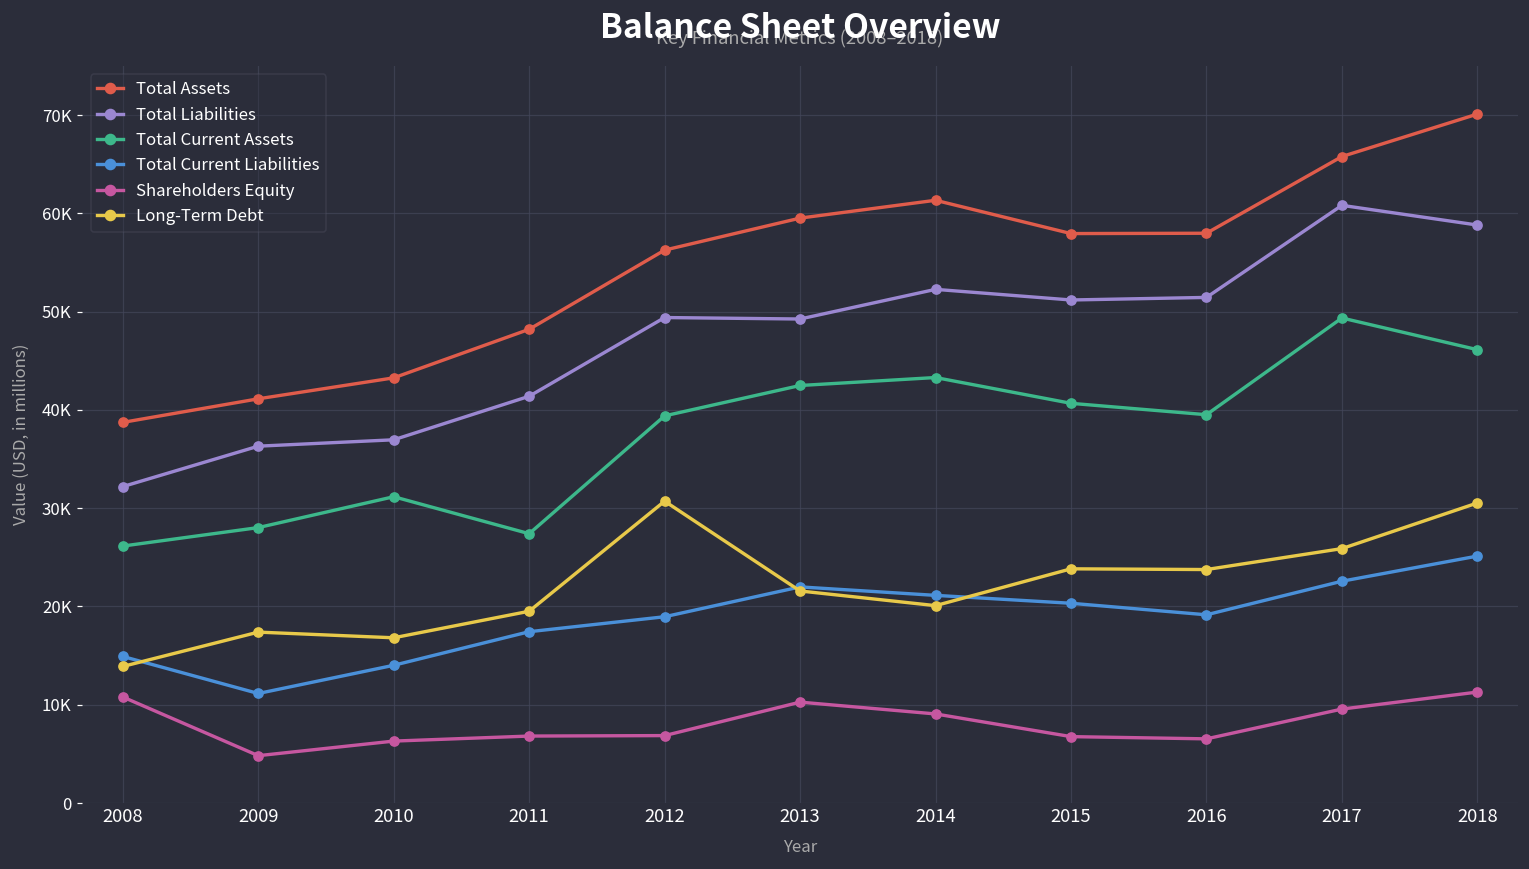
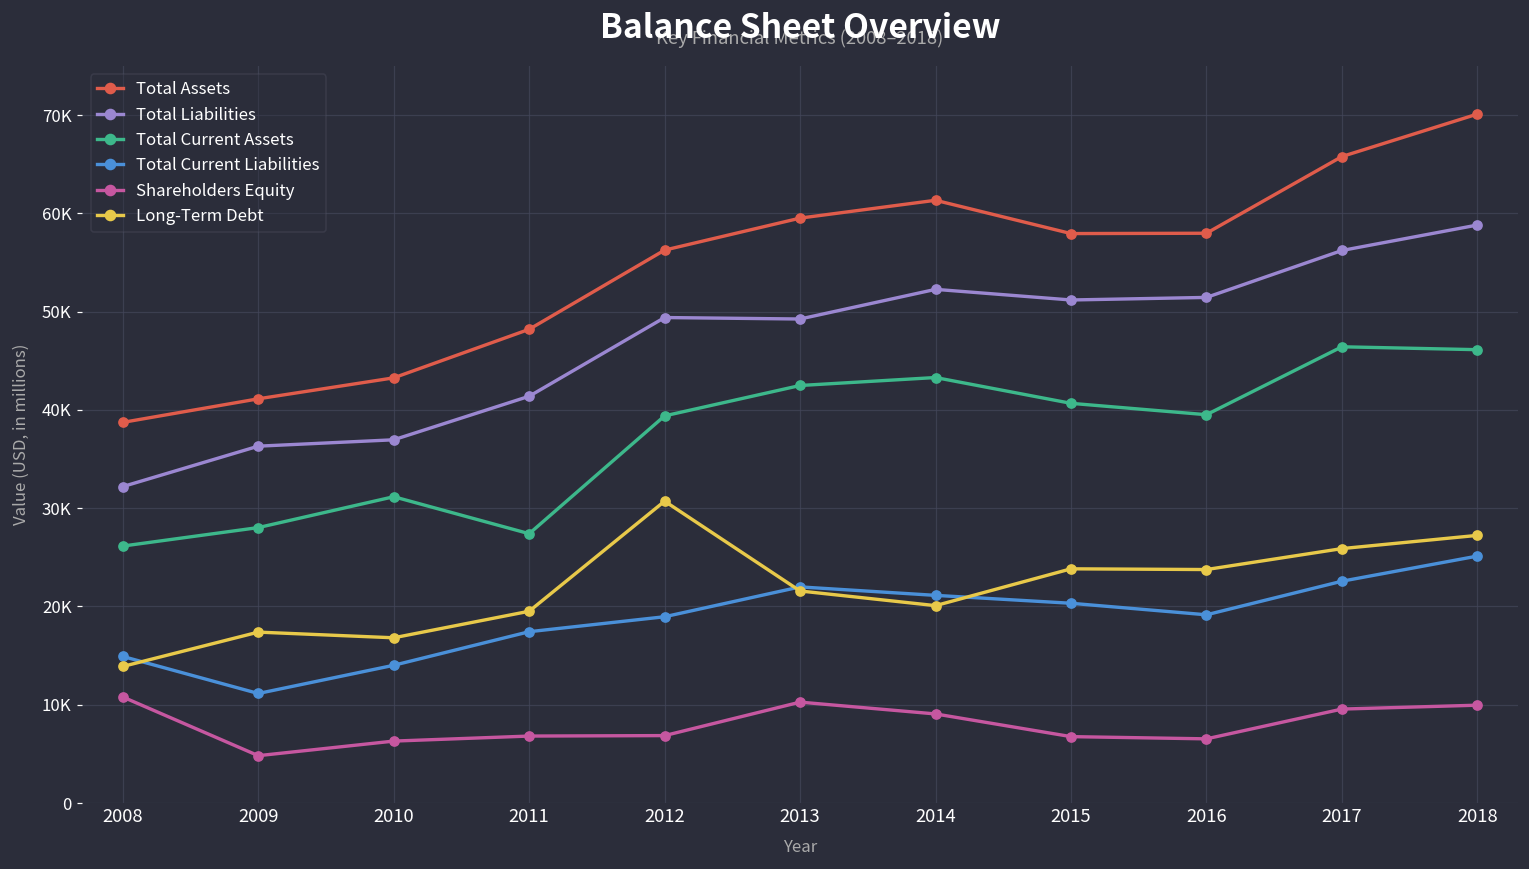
Total Liabilities, 2017: 61000 -> 56000
Total Current Assets, 2017: 49000 -> 46000
Shareholders Equity, 2018: 11000 -> 10000
Long-Term Debt, 2018: 31000 -> 27000
